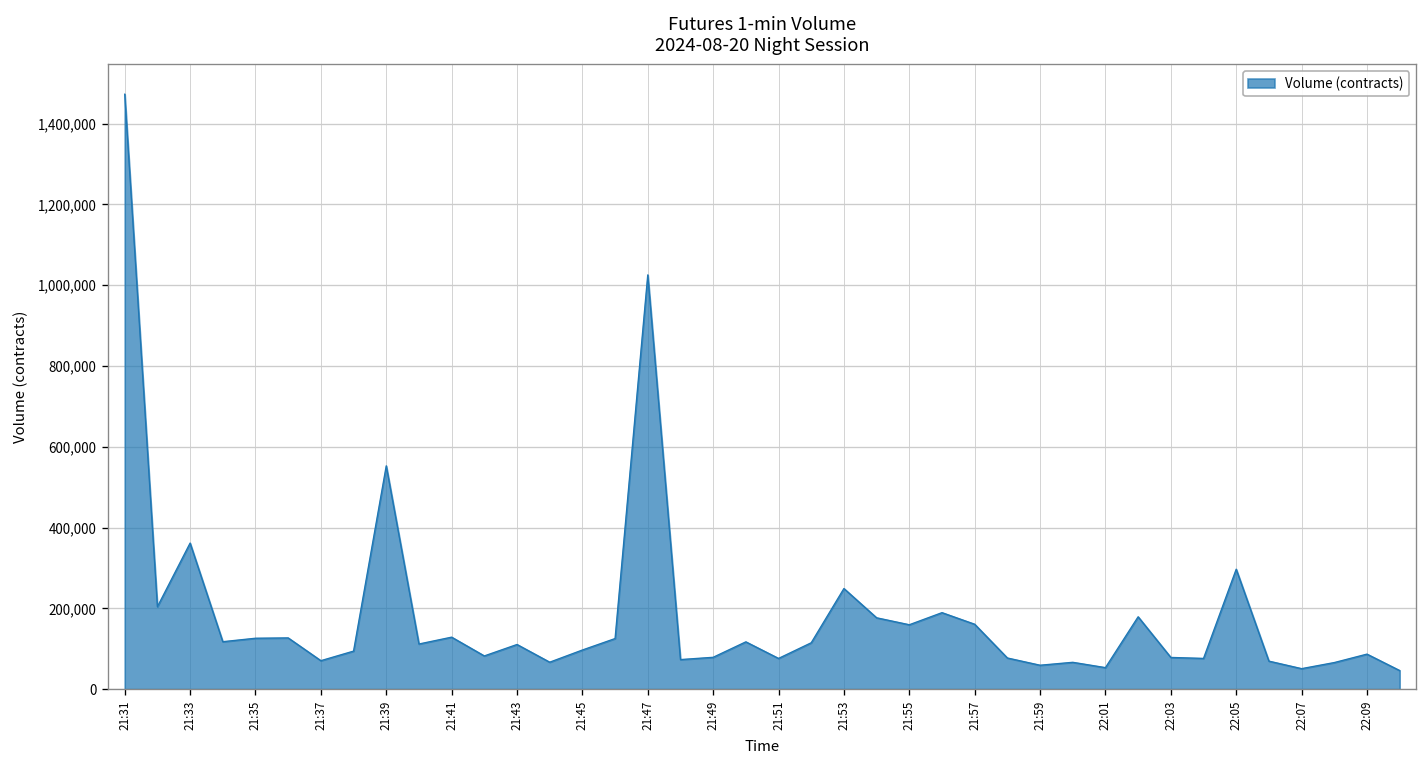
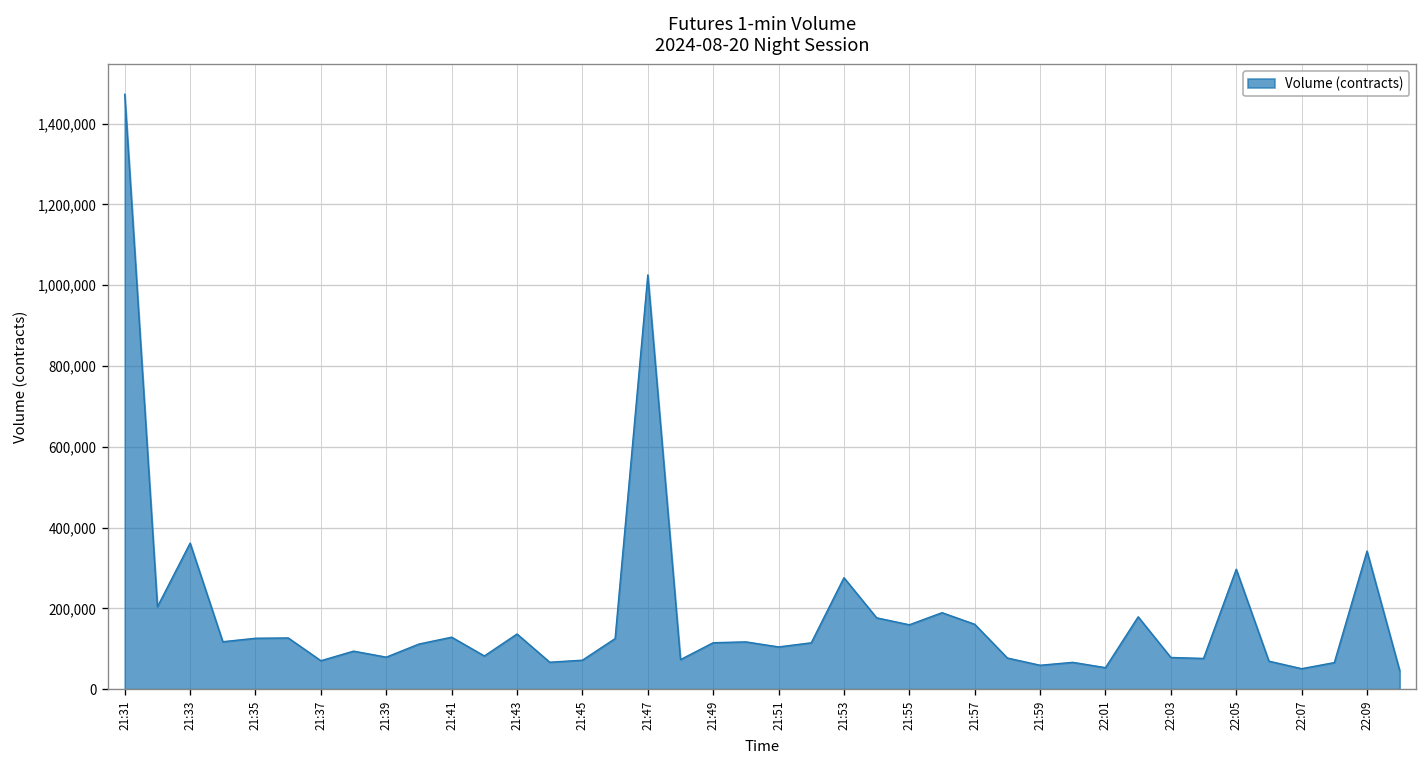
21:39: 550,000 -> 80,000
21:43: 110,000 -> 140,000
21:45: 100,000 -> 70,000
21:49: 80,000 -> 120,000
21:51: 80,000 -> 100,000
21:53: 250,000 -> 280,000
22:09: 90,000 -> 340,000
